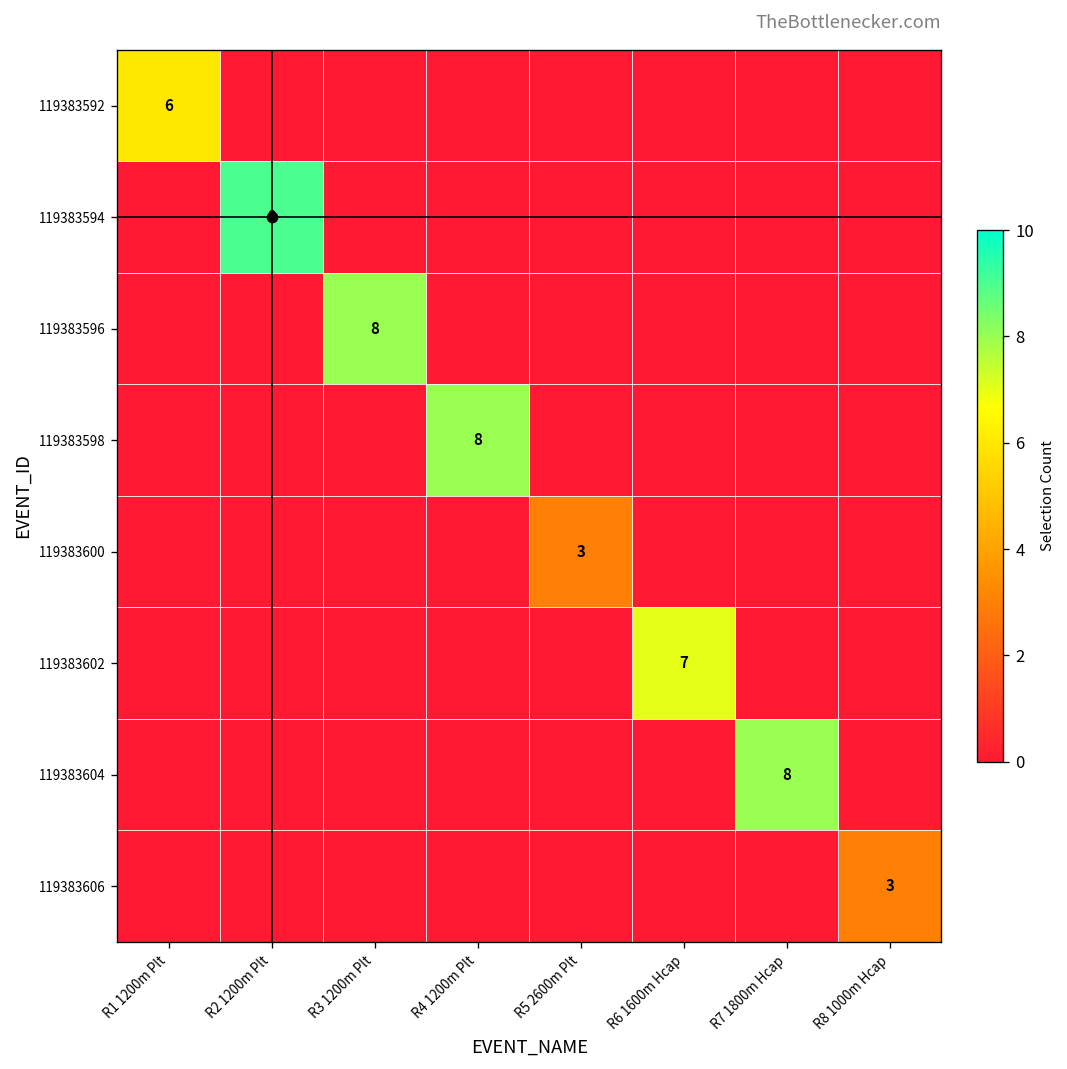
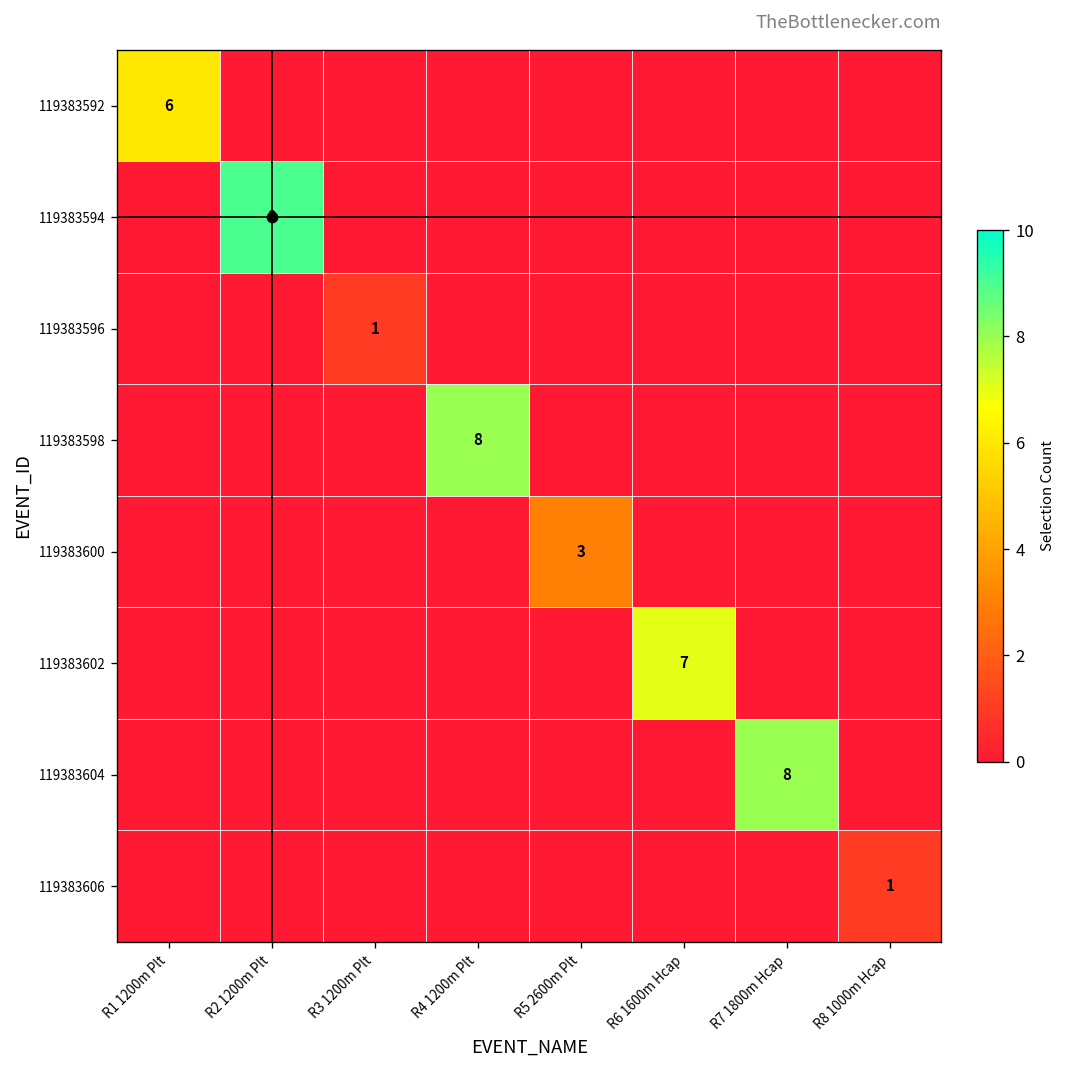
119383596, R3 1200m Plt: 8 -> 1
119383606, R8 1000m Hcap: 3 -> 1
